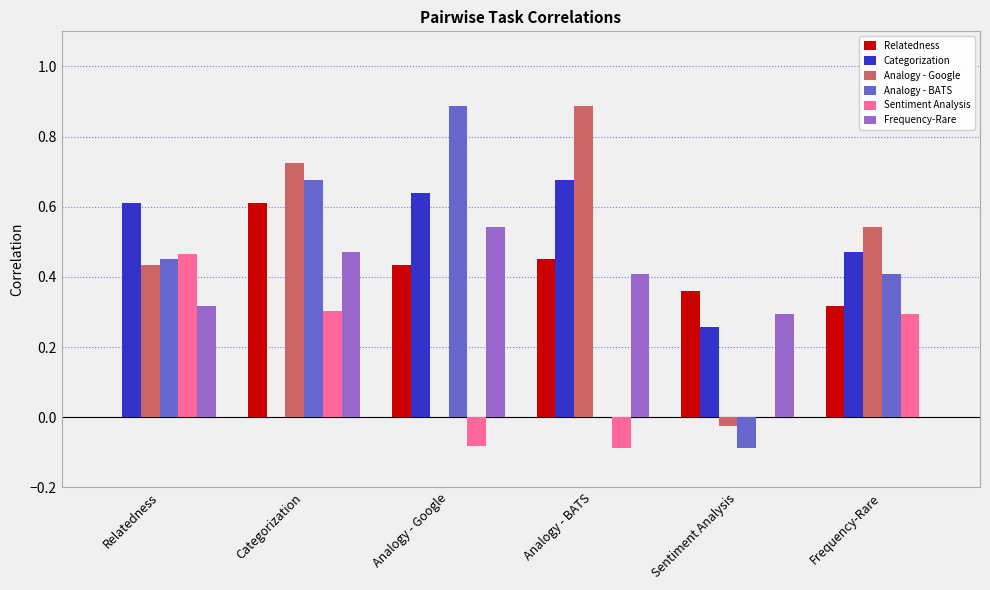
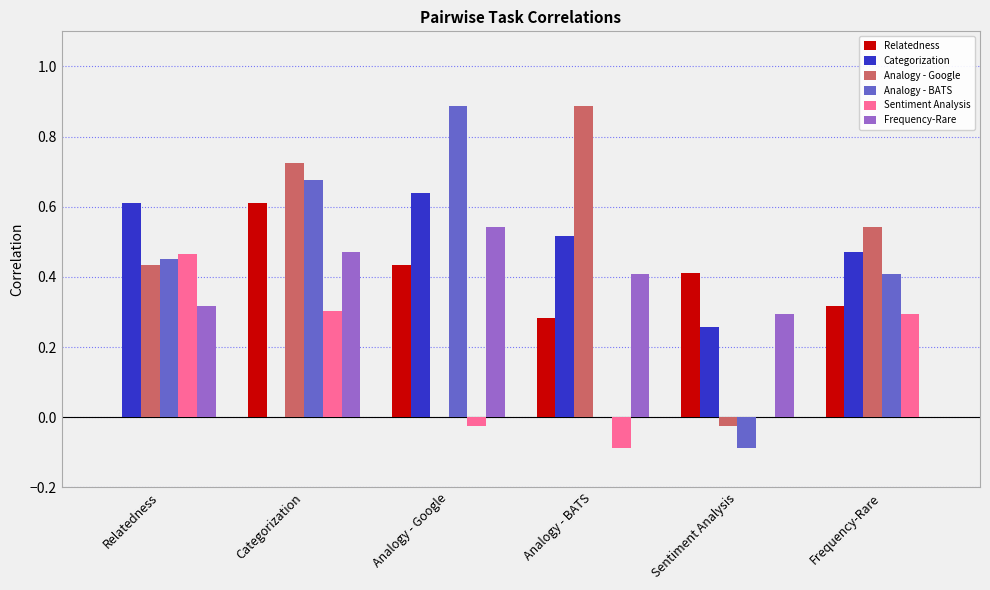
Sentiment Analysis, Analogy - Google: -0.08 -> -0.03
Relatedness, Analogy - BATS: 0.45 -> 0.28
Categorization, Analogy - BATS: 0.68 -> 0.52
Relatedness, Sentiment Analysis: 0.36 -> 0.41
